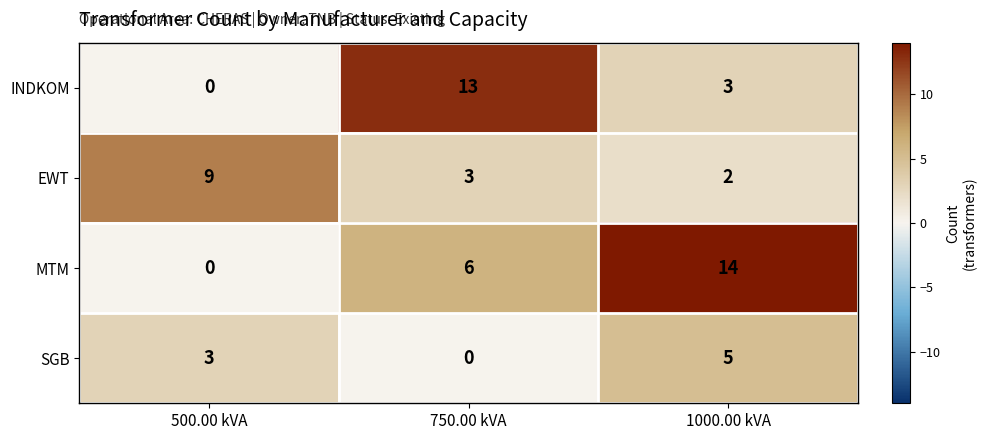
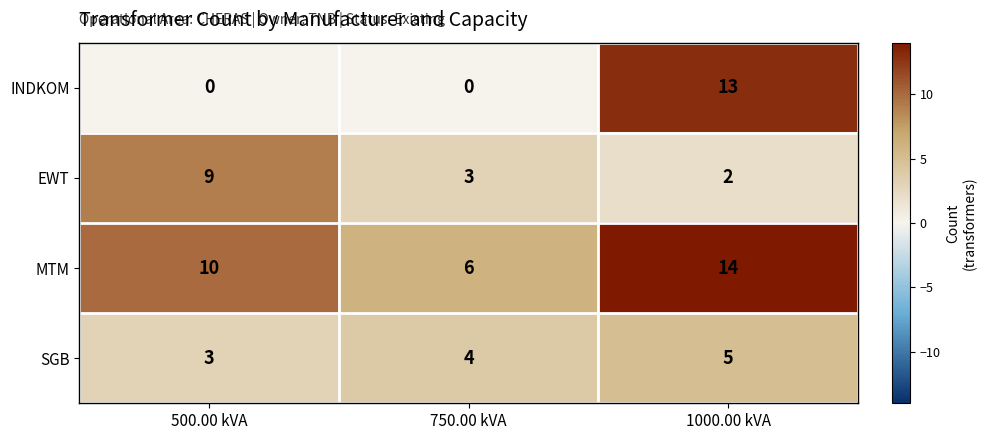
INDKOM, 750.00 kVA: 13 -> 0
INDKOM, 1000.00 kVA: 3 -> 13
MTM, 500.00 kVA: 0 -> 10
SGB, 750.00 kVA: 0 -> 4
